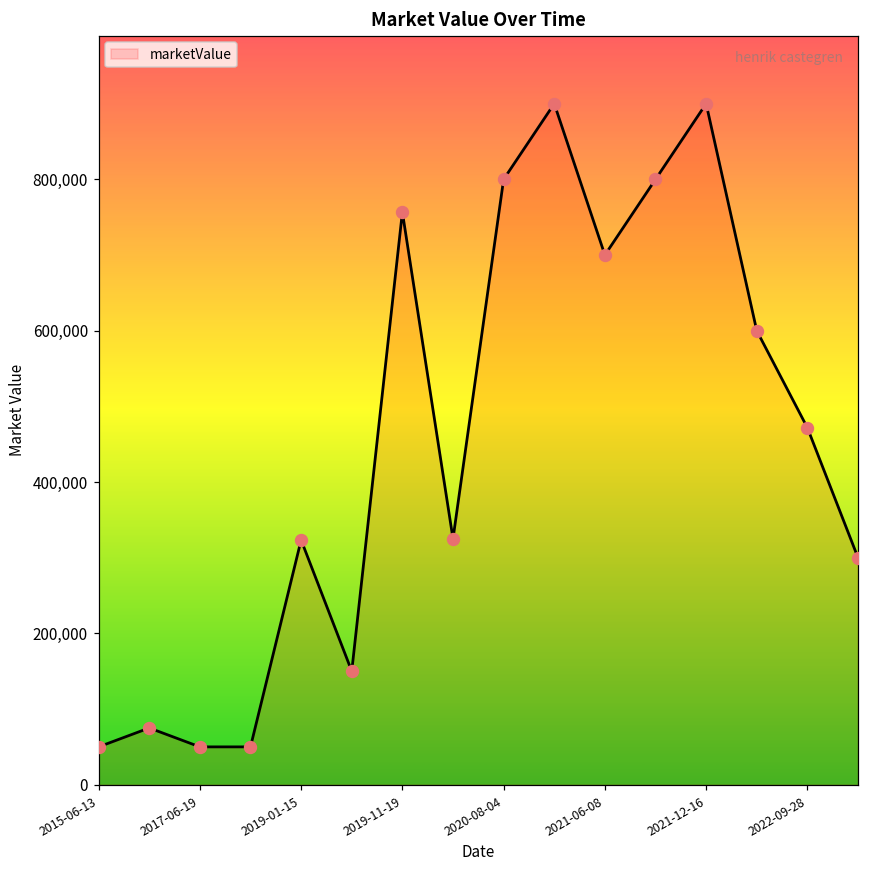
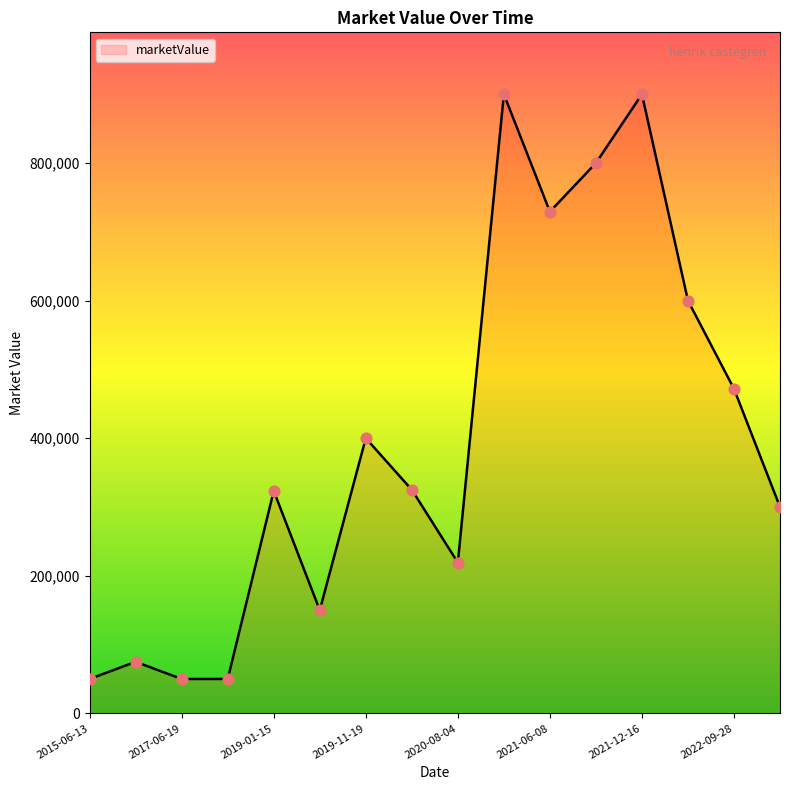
2019-11-19: 760,000 -> 400,000
2020-08-04: 800,000 -> 220,000
2021-06-08: 700,000 -> 730,000
